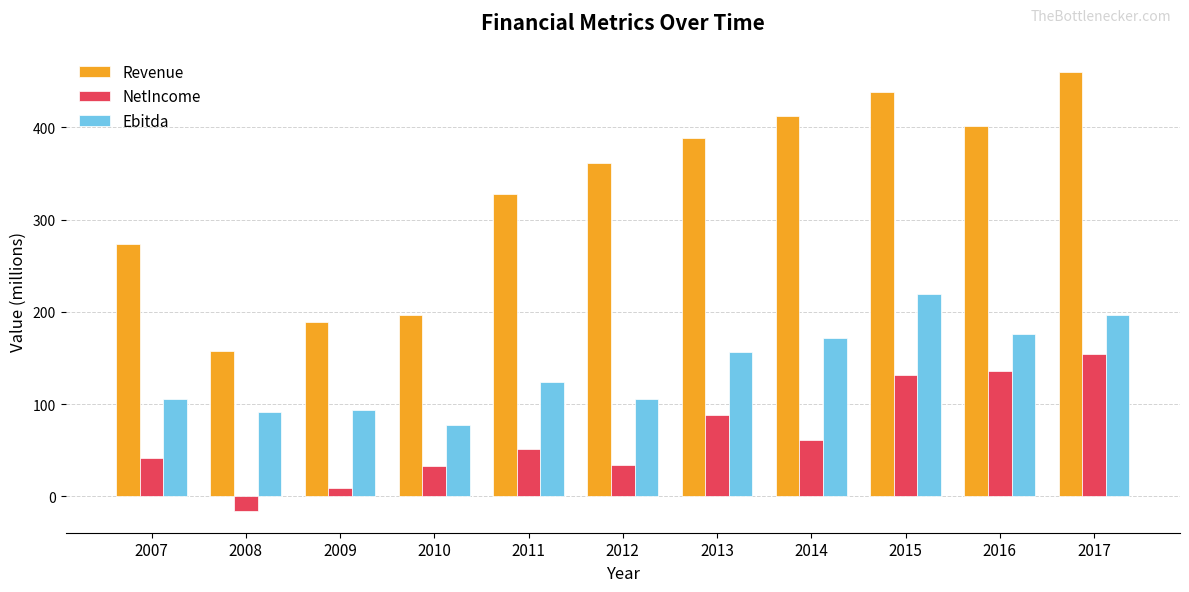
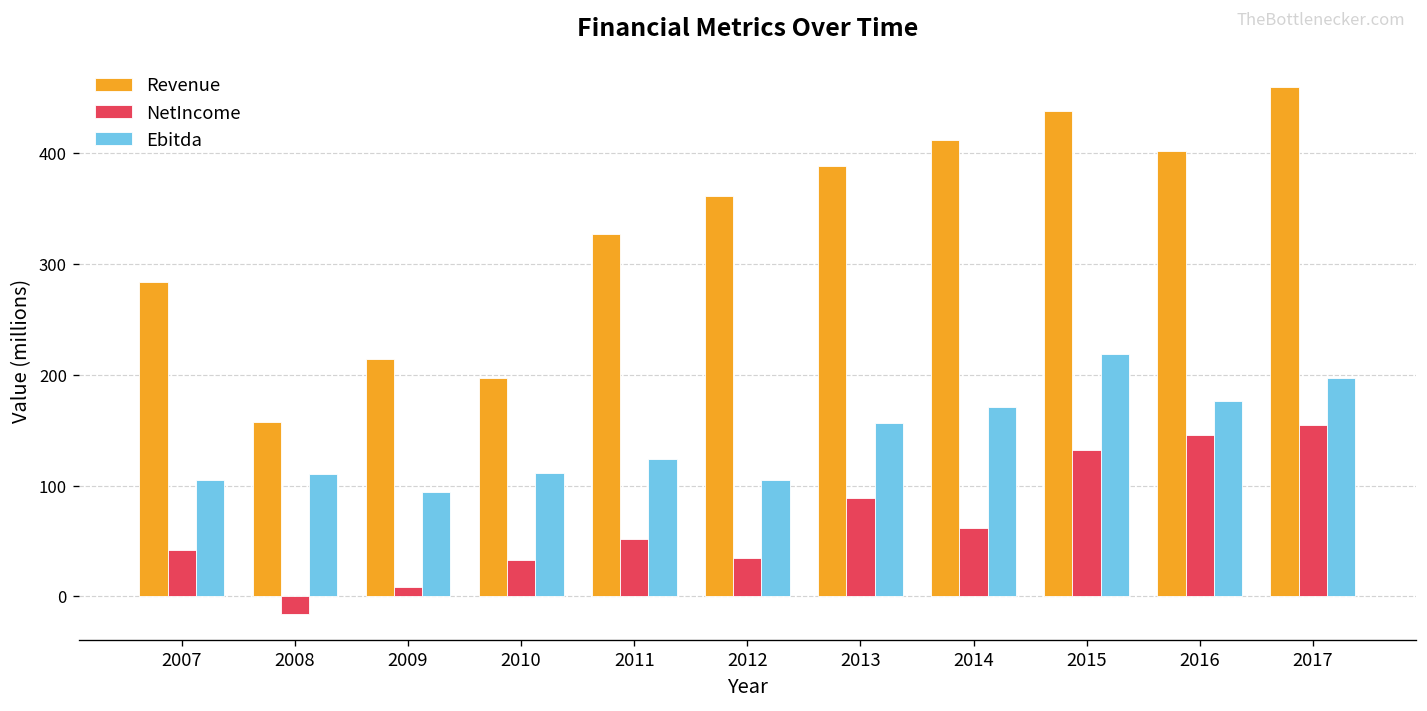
Revenue, 2007: 270 -> 280
Ebitda, 2008: 90 -> 110
Revenue, 2009: 190 -> 210
Ebitda, 2010: 80 -> 110
NetIncome, 2016: 140 -> 150
